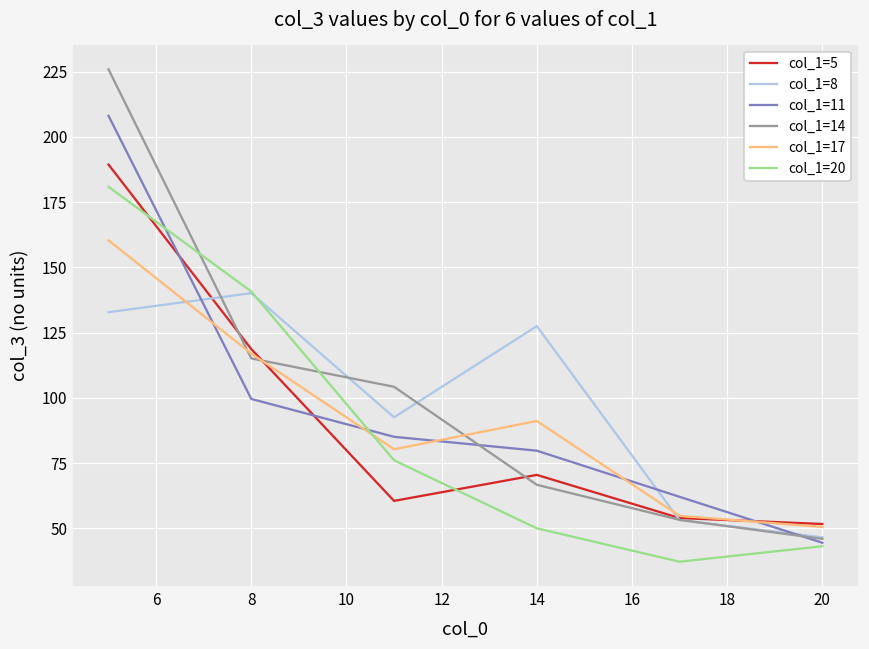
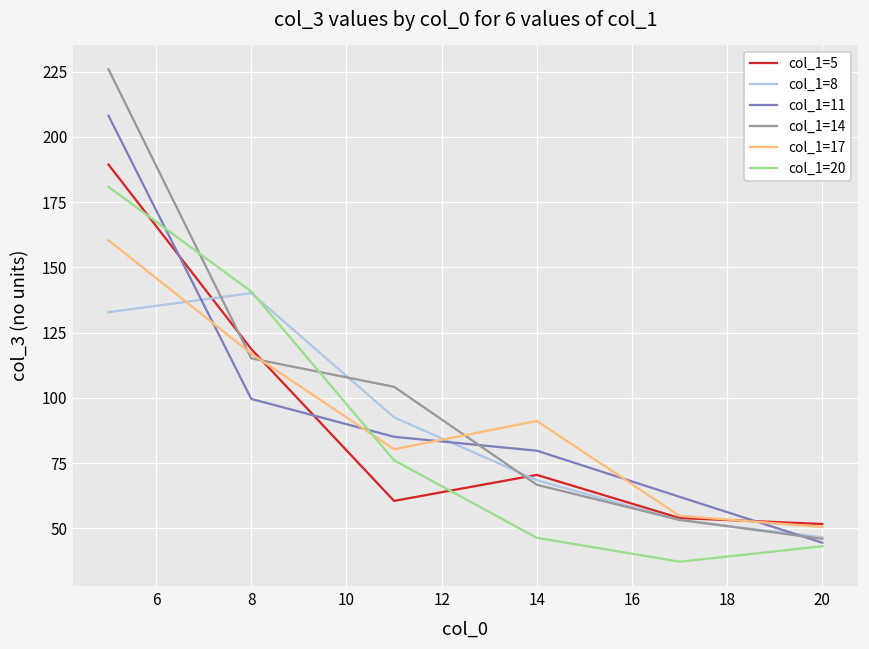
col_1=8, 14: 127 -> 68
col_1=20, 14: 50 -> 46
